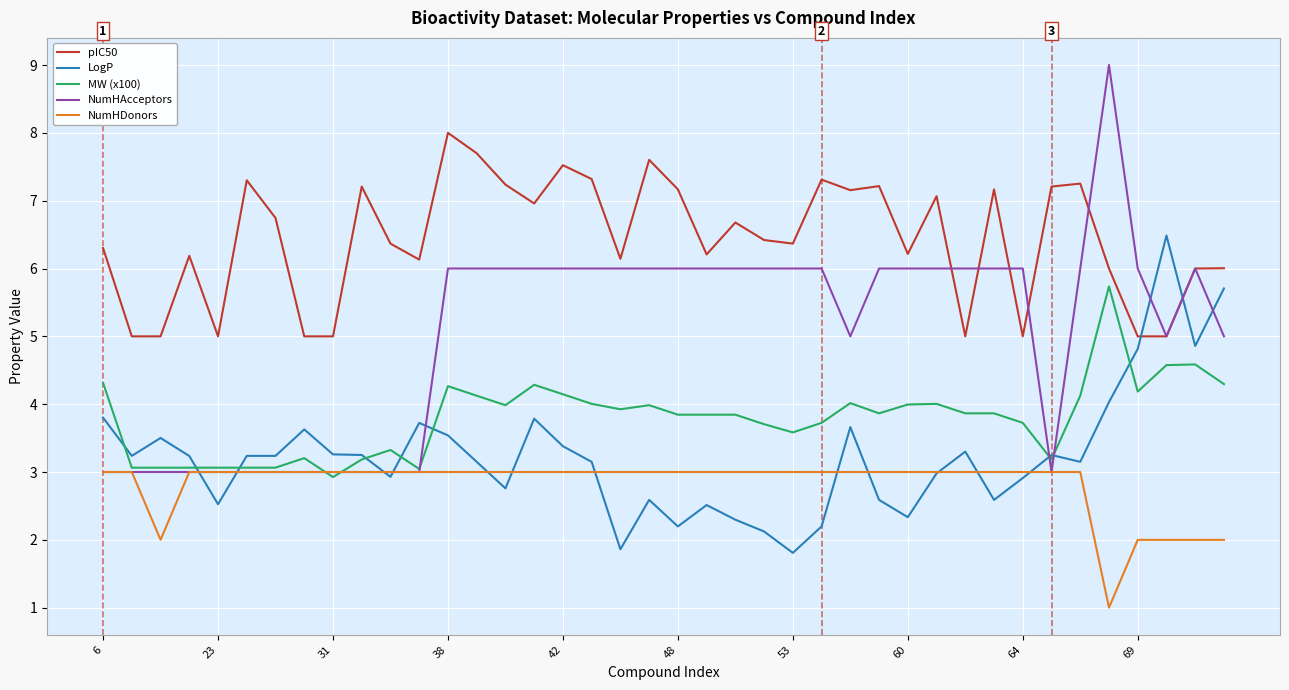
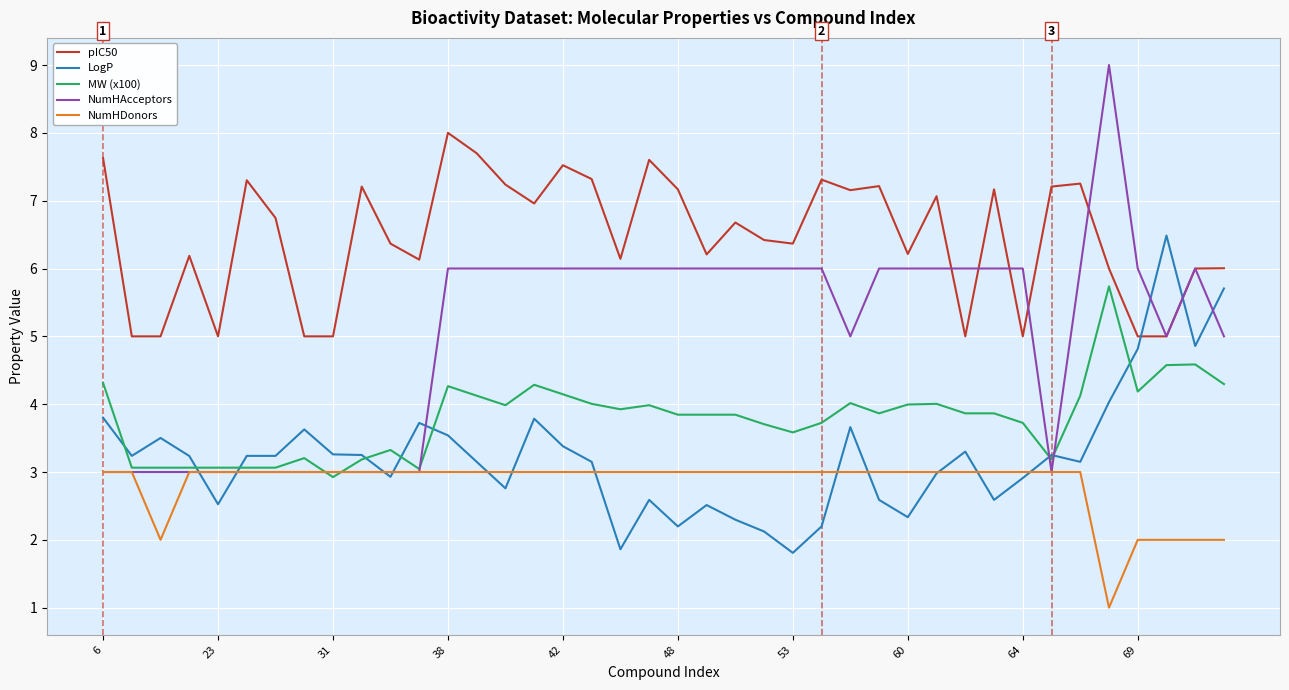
pIC50, 6: 6.3 -> 7.6
